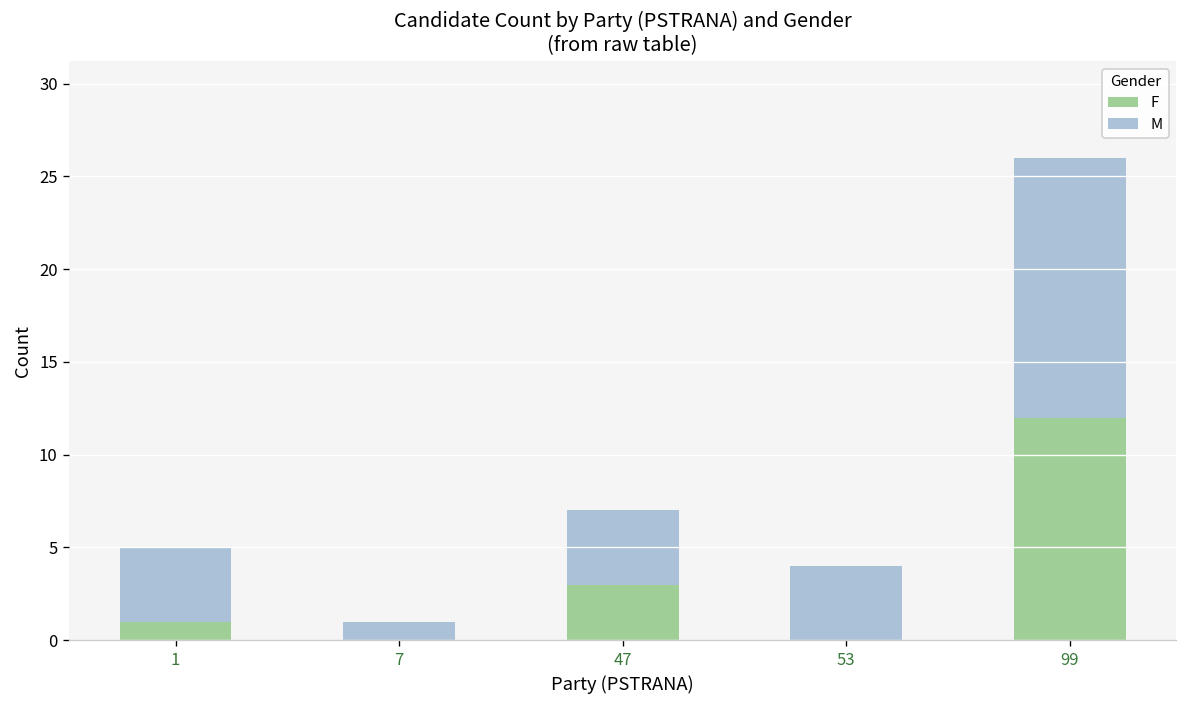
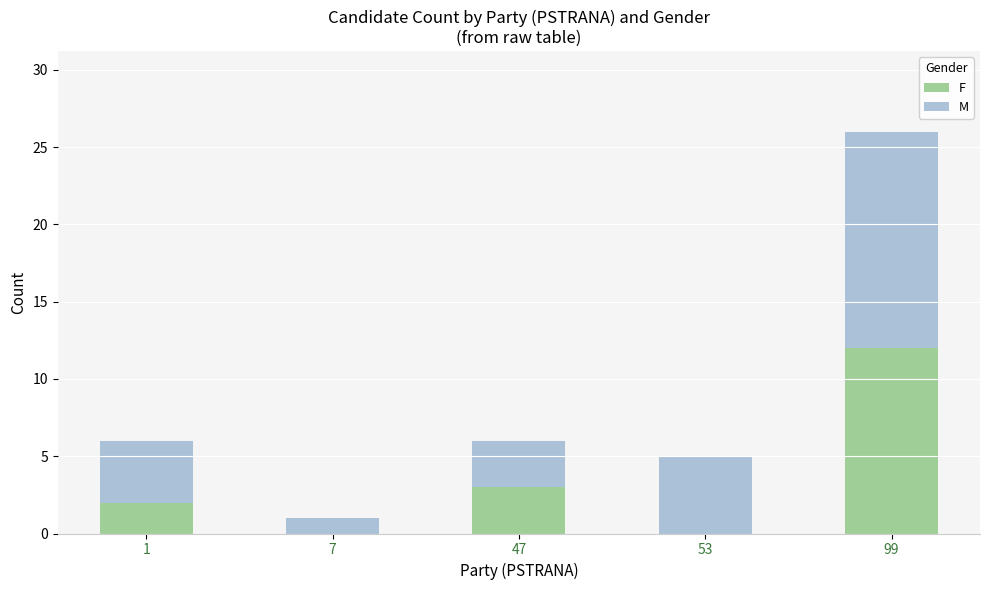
F, 1: 1 -> 2
M, 47: 4 -> 3
M, 53: 4 -> 5
